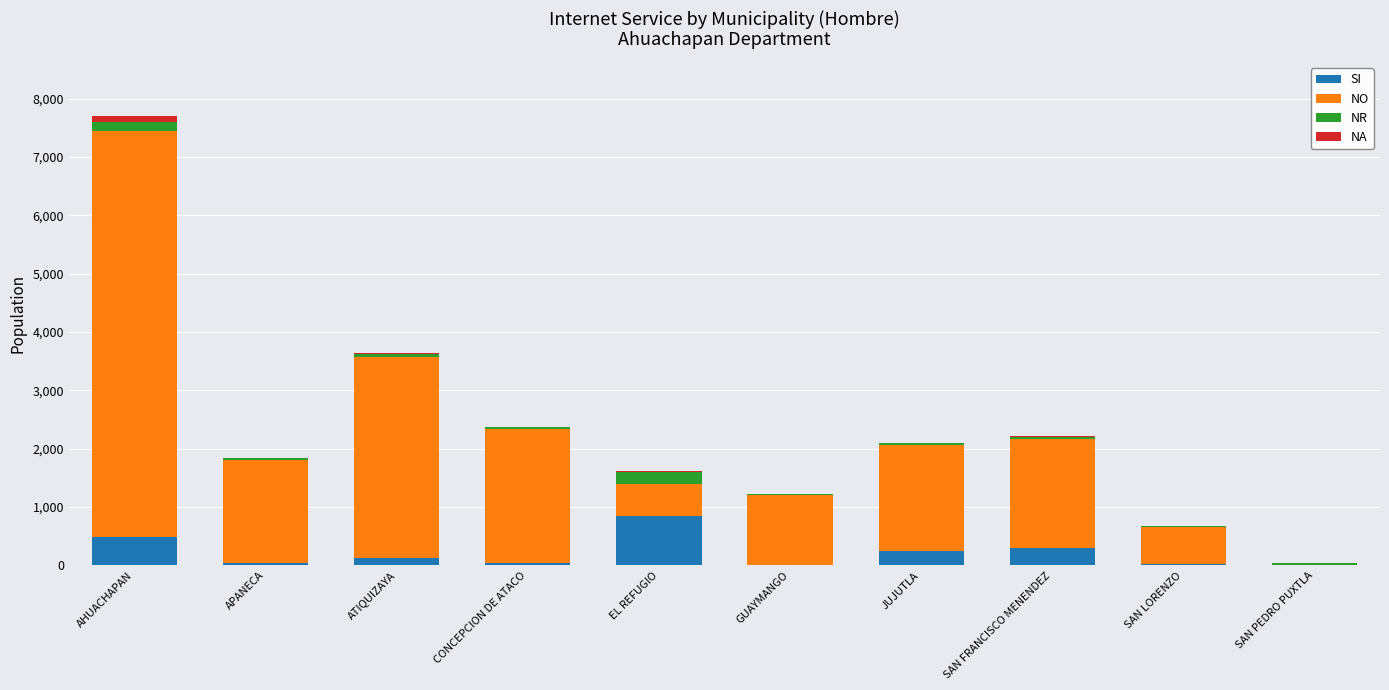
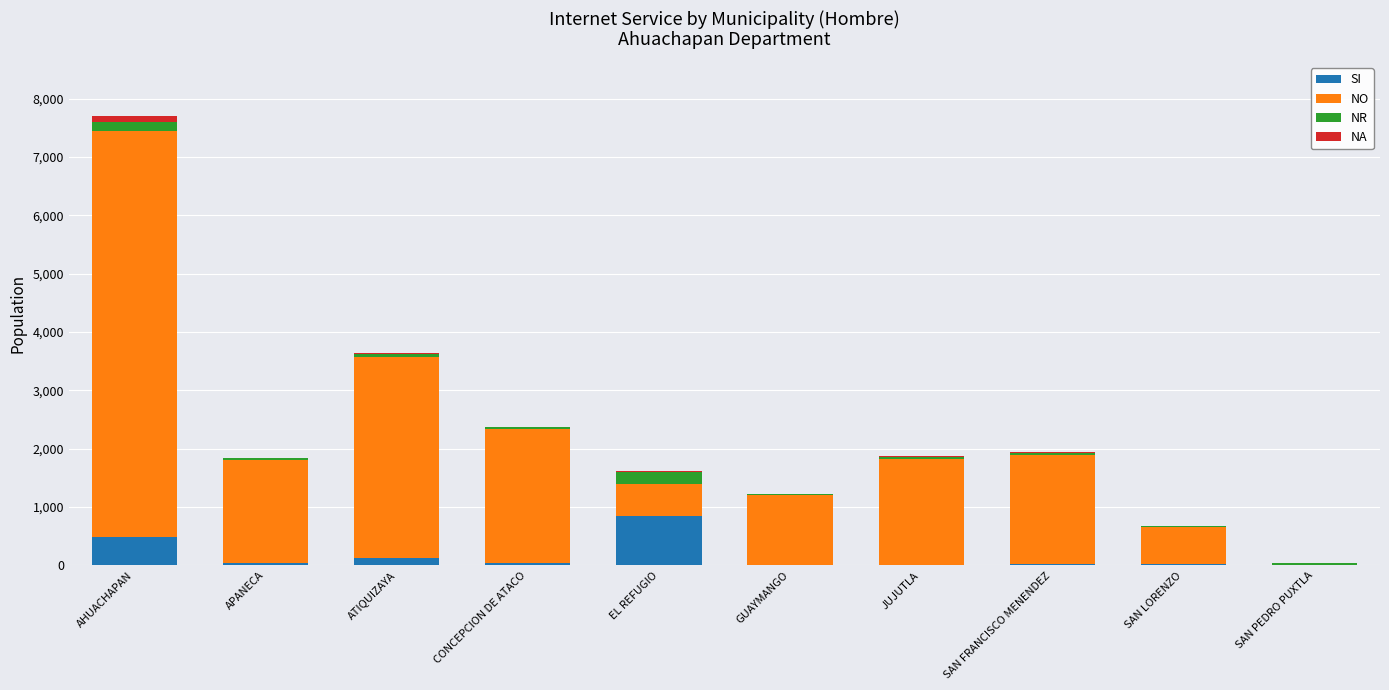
SI, JUJUTLA: 200 -> 0
SI, SAN FRANCISCO MENENDEZ: 300 -> 0
